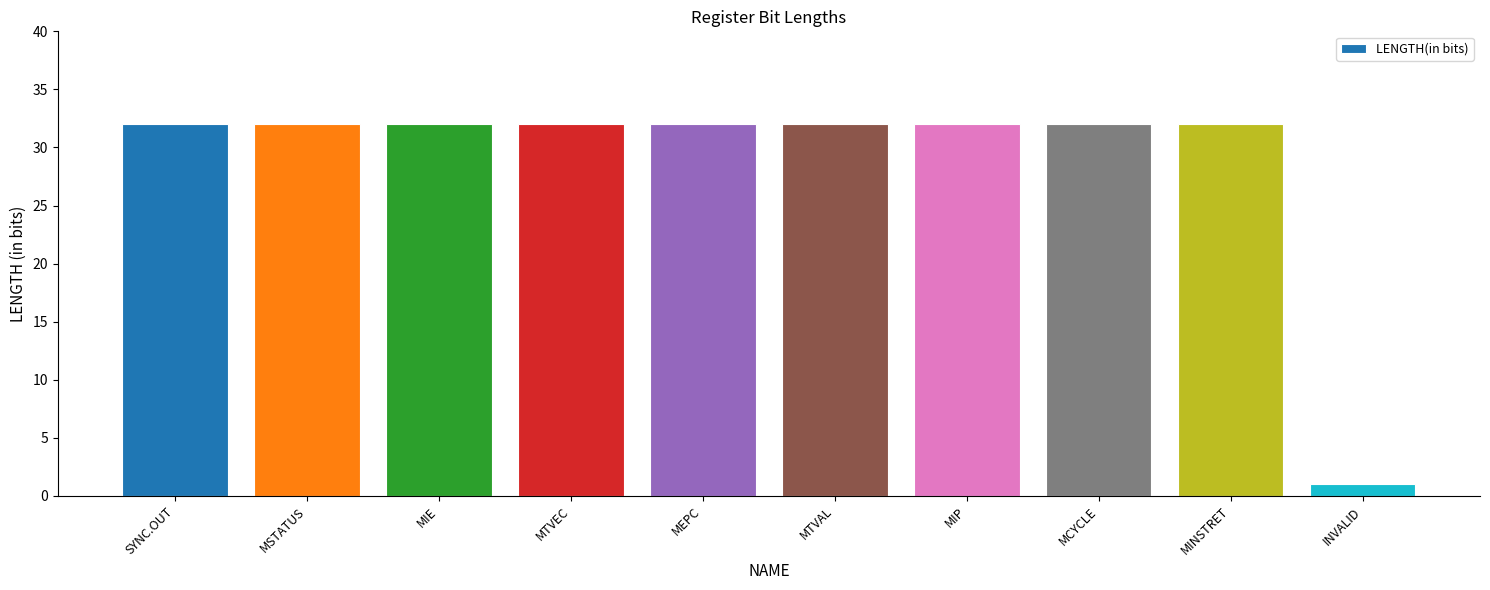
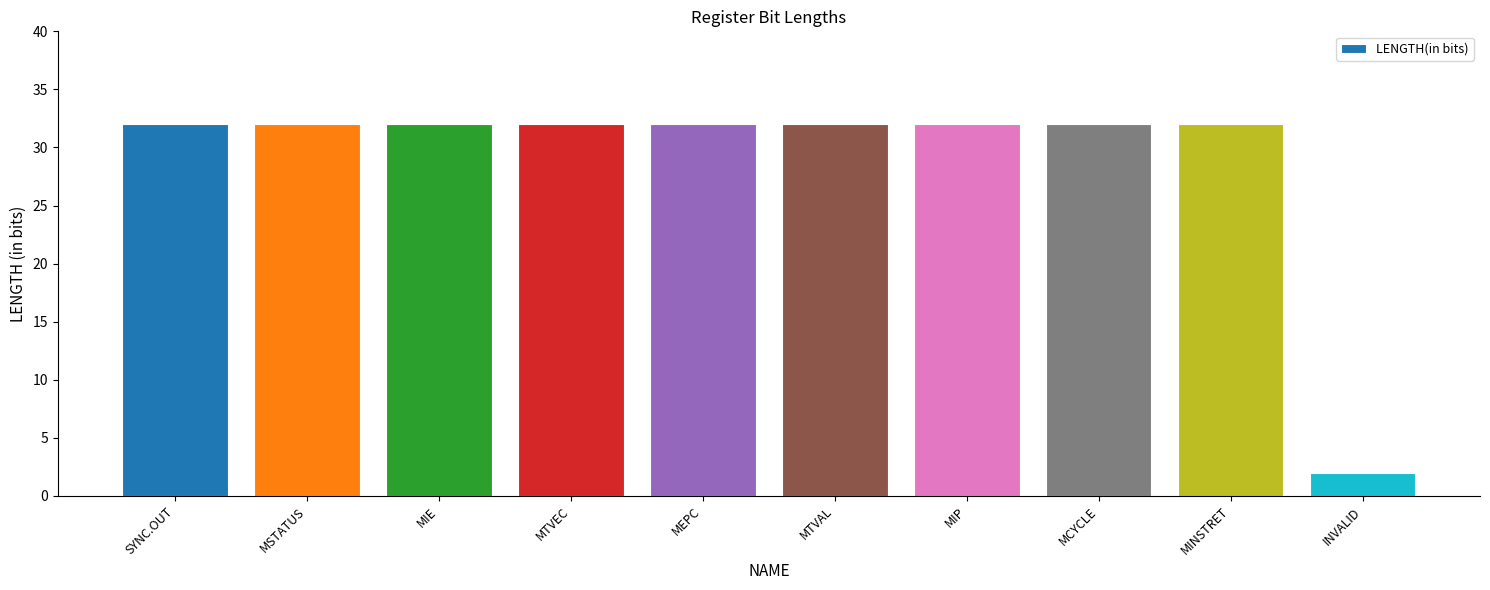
INVALID: 1 -> 2
